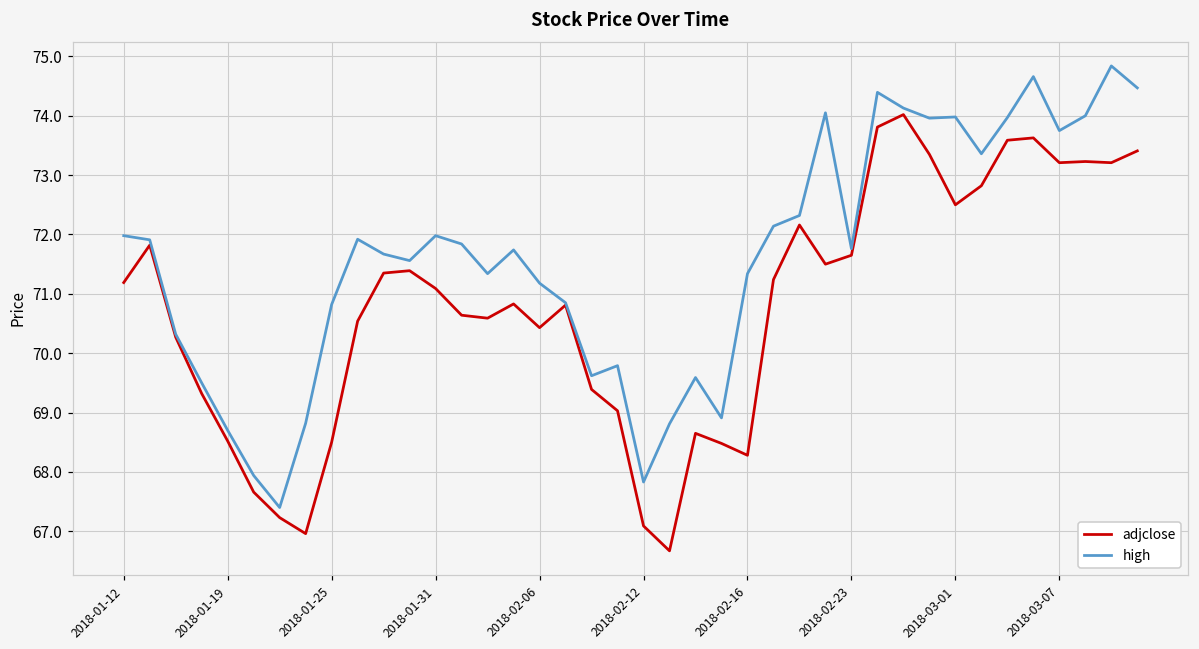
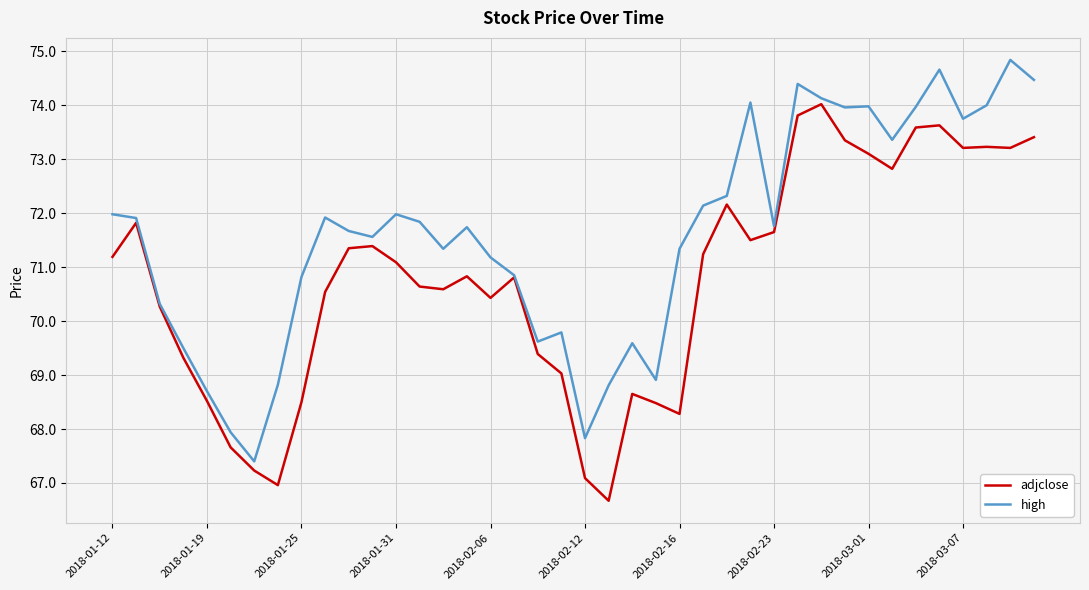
adjclose, 2018-03-01: 72.5 -> 73.1
